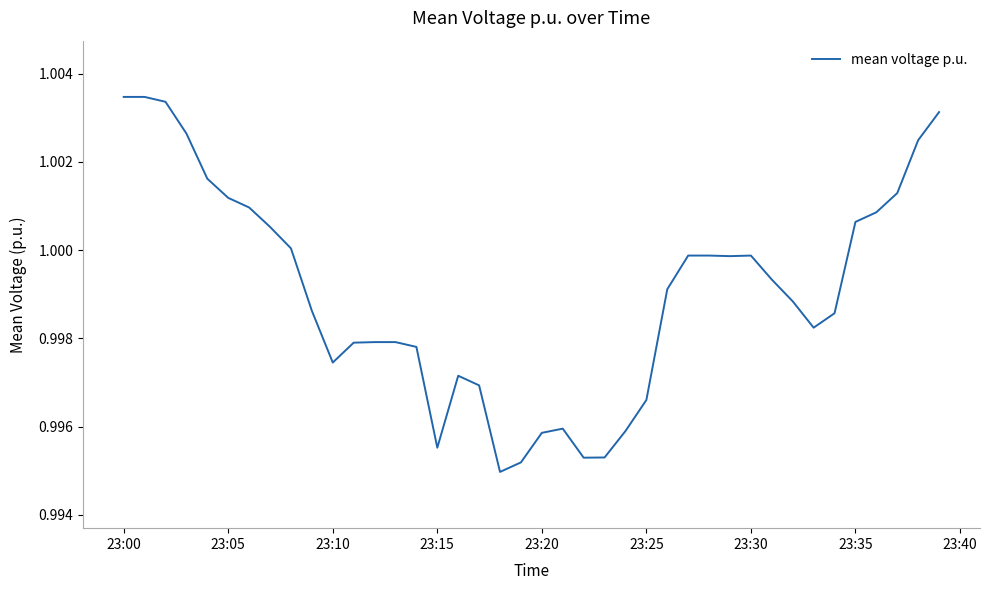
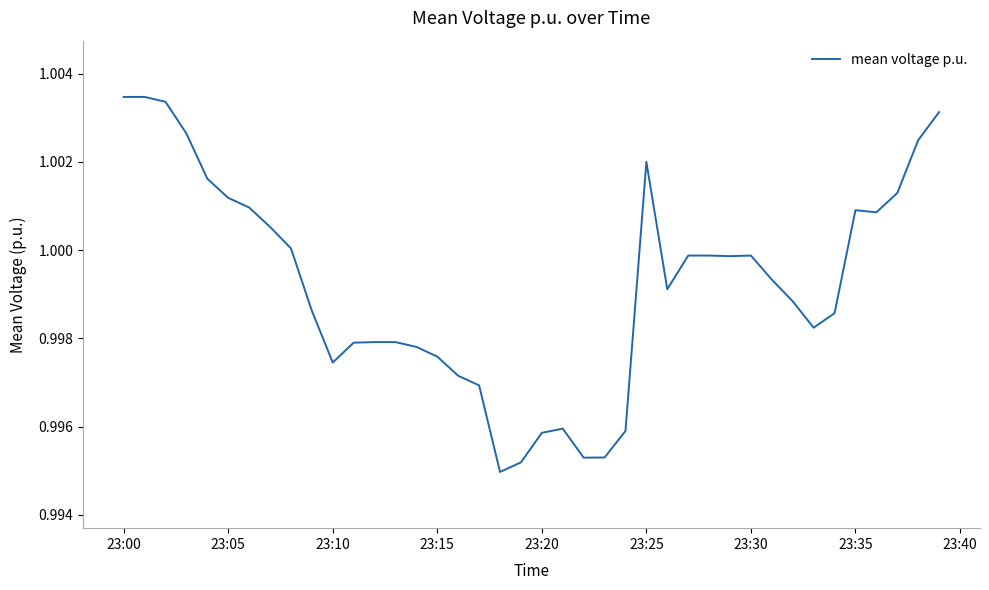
23:15: 0.9955 -> 0.9976
23:25: 0.9966 -> 1.0020
23:35: 1.0006 -> 1.0009
